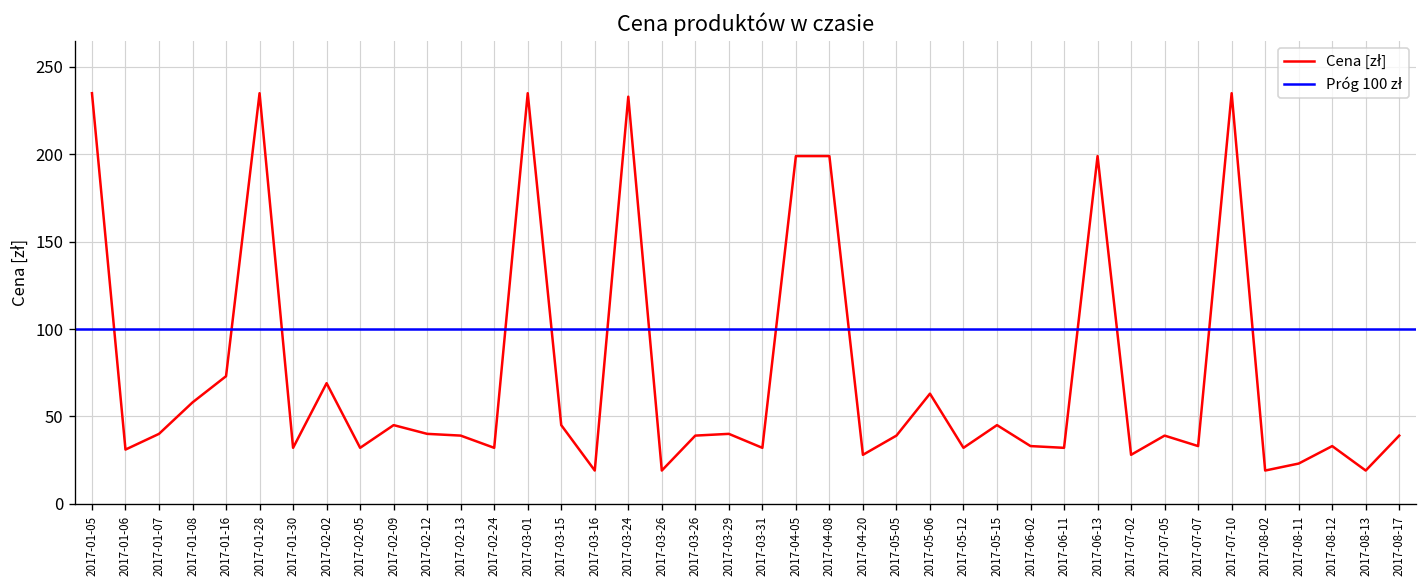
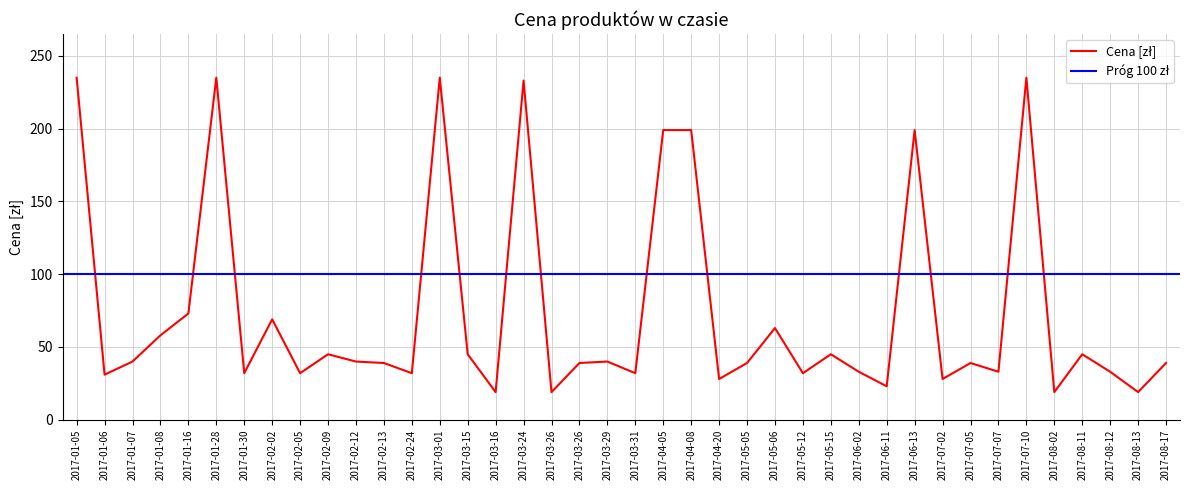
2017-06-11: 32 -> 23
2017-08-11: 23 -> 45
